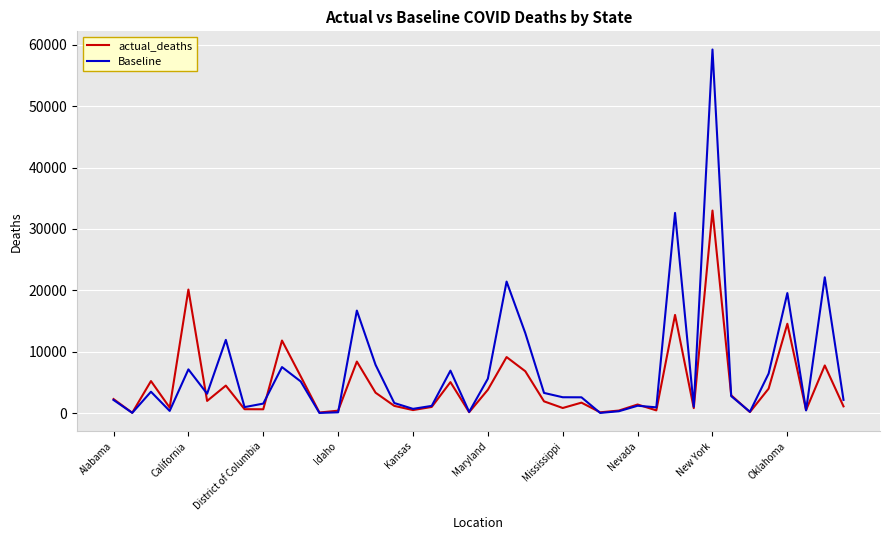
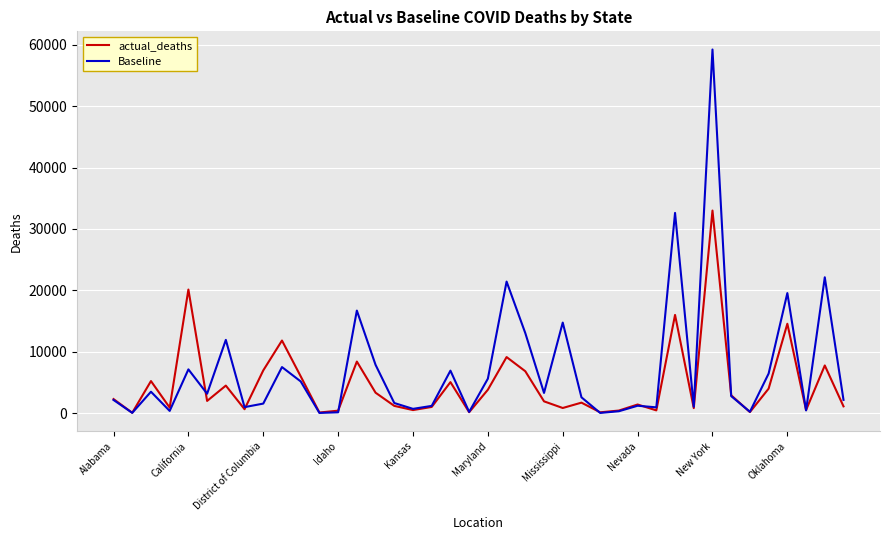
actual_deaths, District of Columbia: 1000 -> 7000
Baseline, Mississippi: 3000 -> 15000
